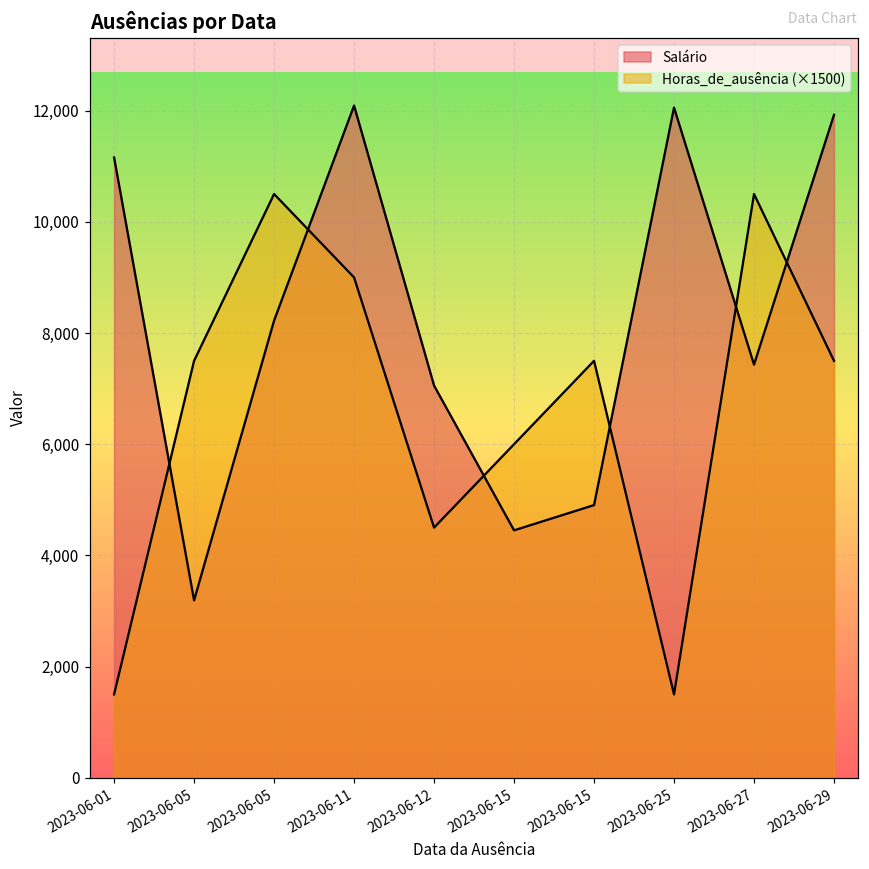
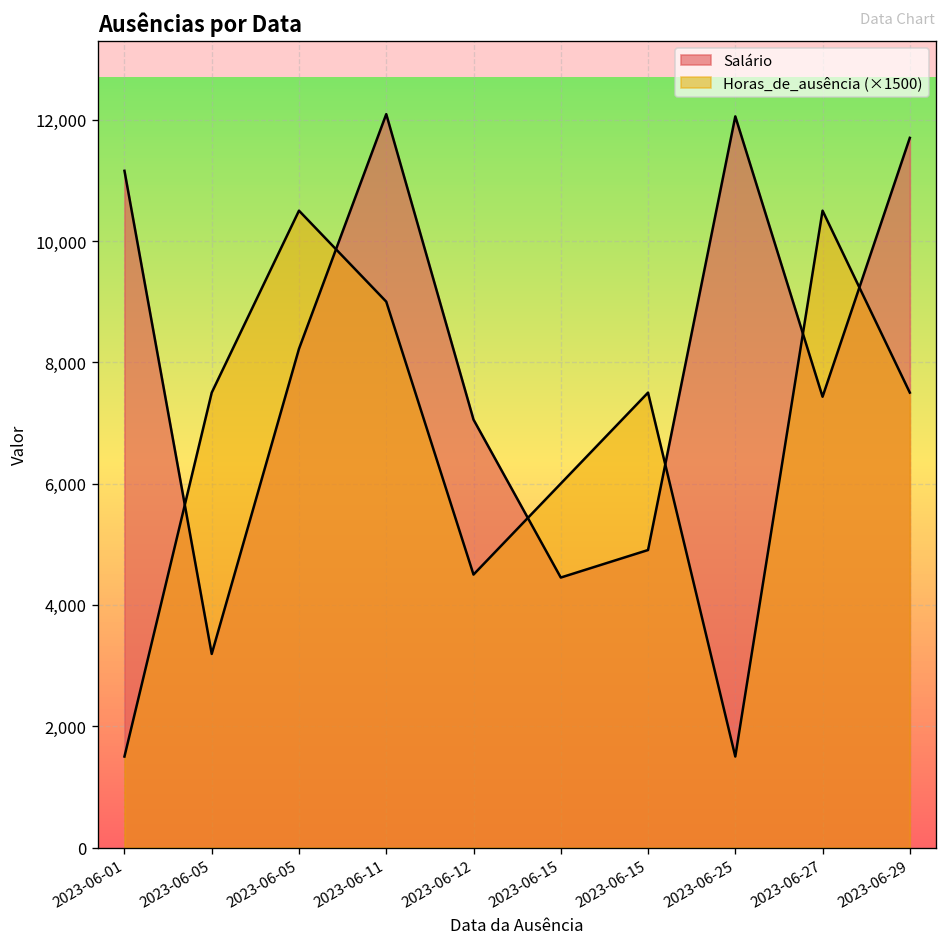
Salário, 2023-06-29: 11,900 -> 11,700
